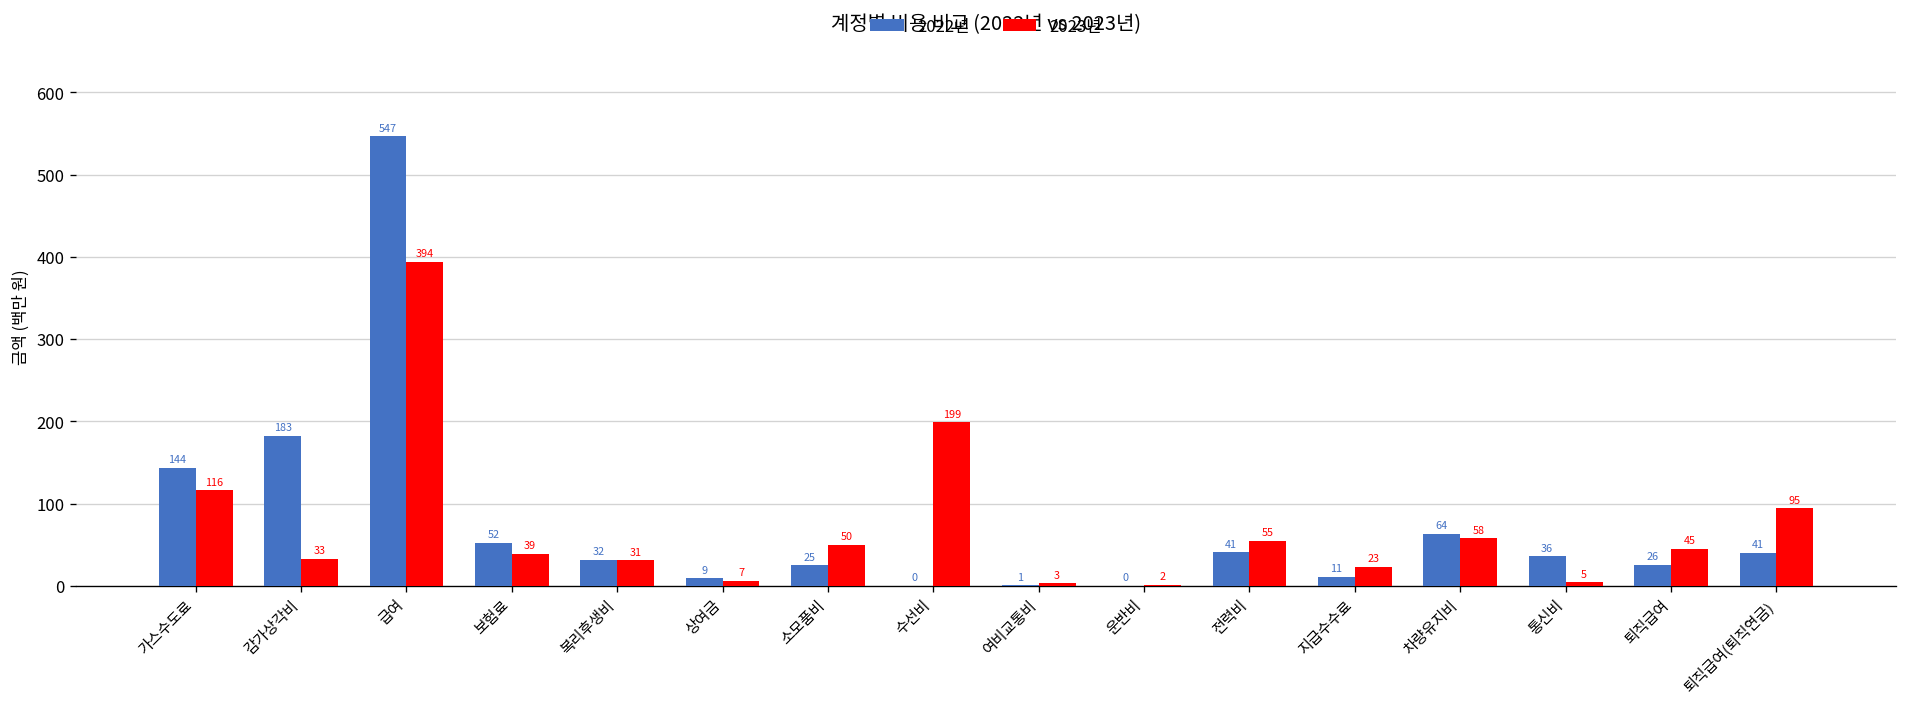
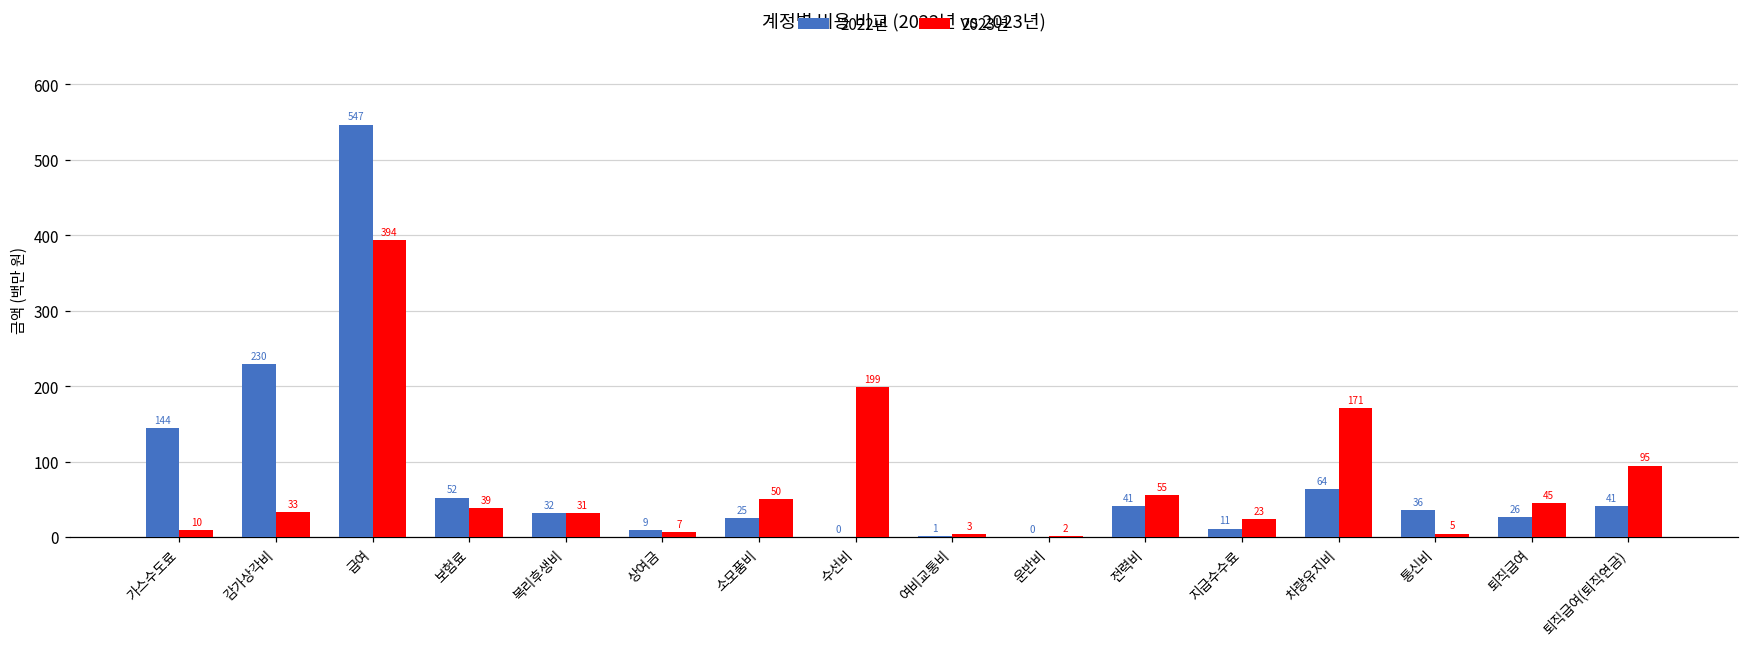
2023년, 가스수도료: 116 -> 10
2022년, 감가상각비: 183 -> 230
2023년, 차량유지비: 58 -> 171
